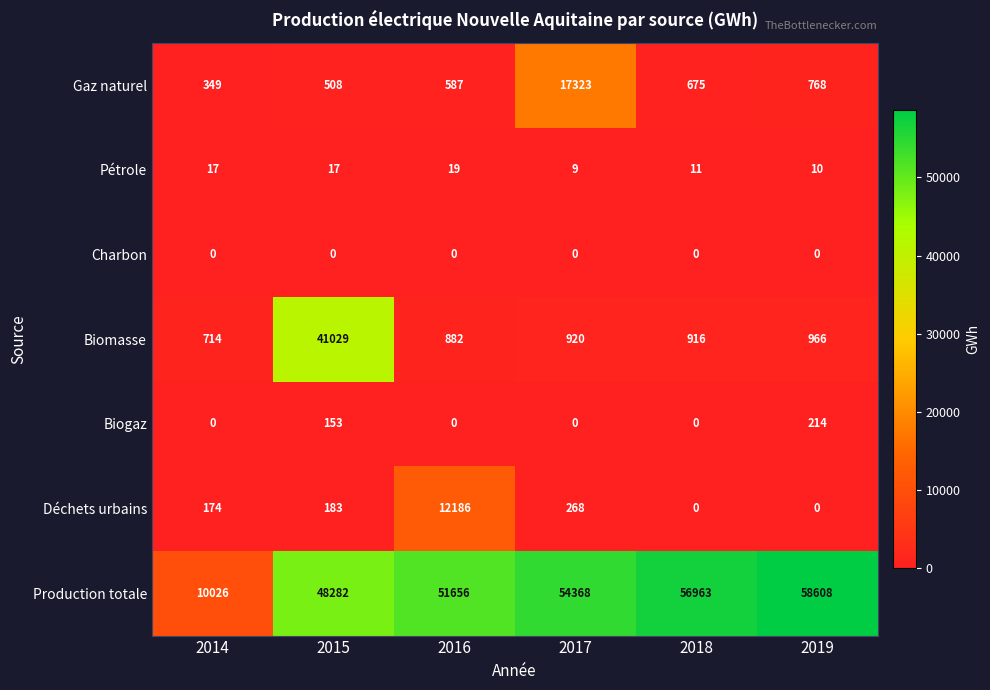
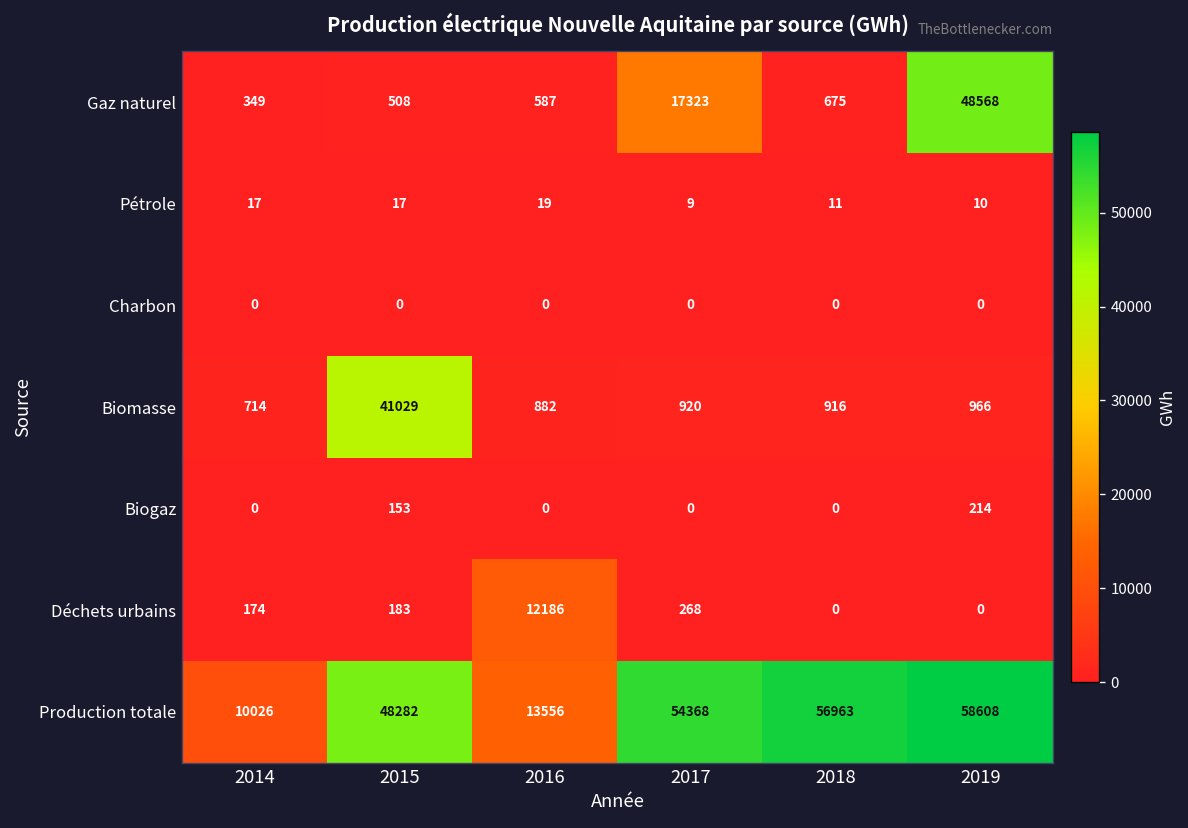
Gaz naturel, 2019: 768 -> 48568
Production totale, 2016: 51656 -> 13556
